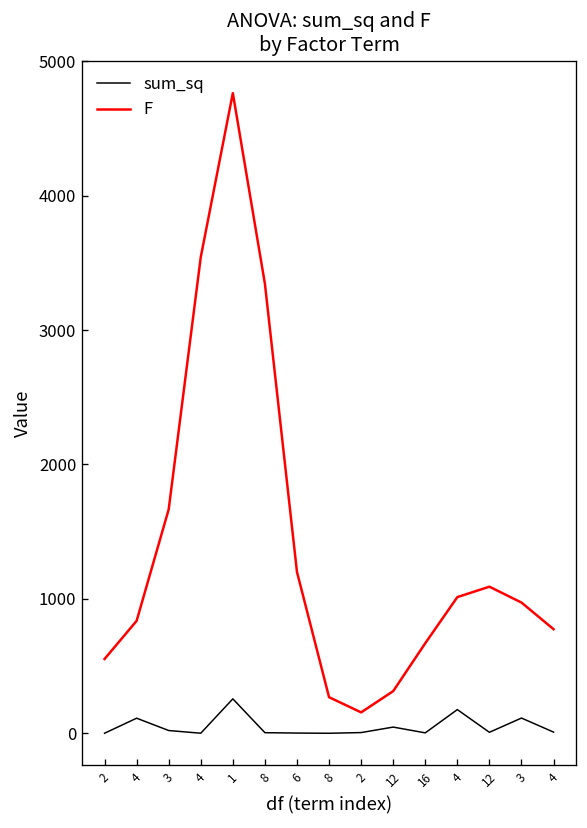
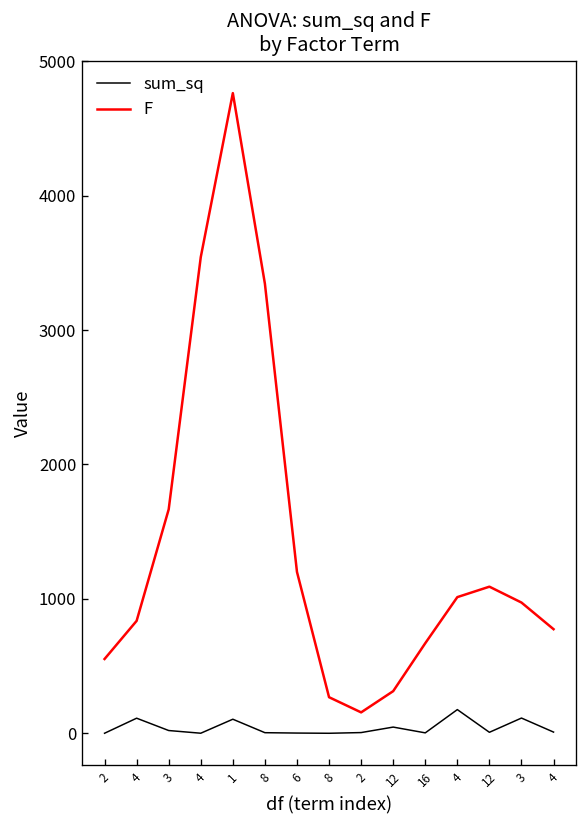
sum_sq, 1: 260 -> 100
